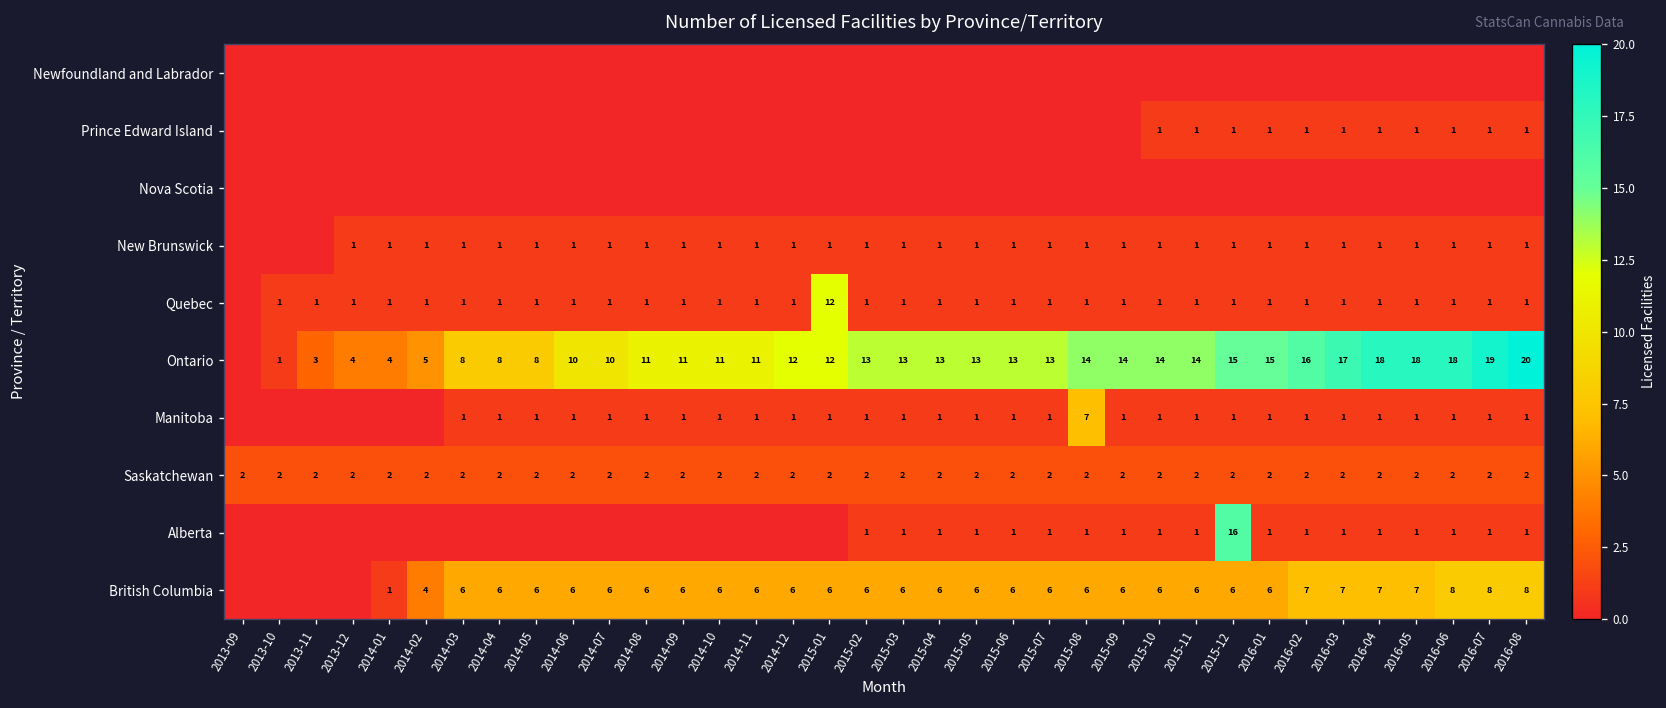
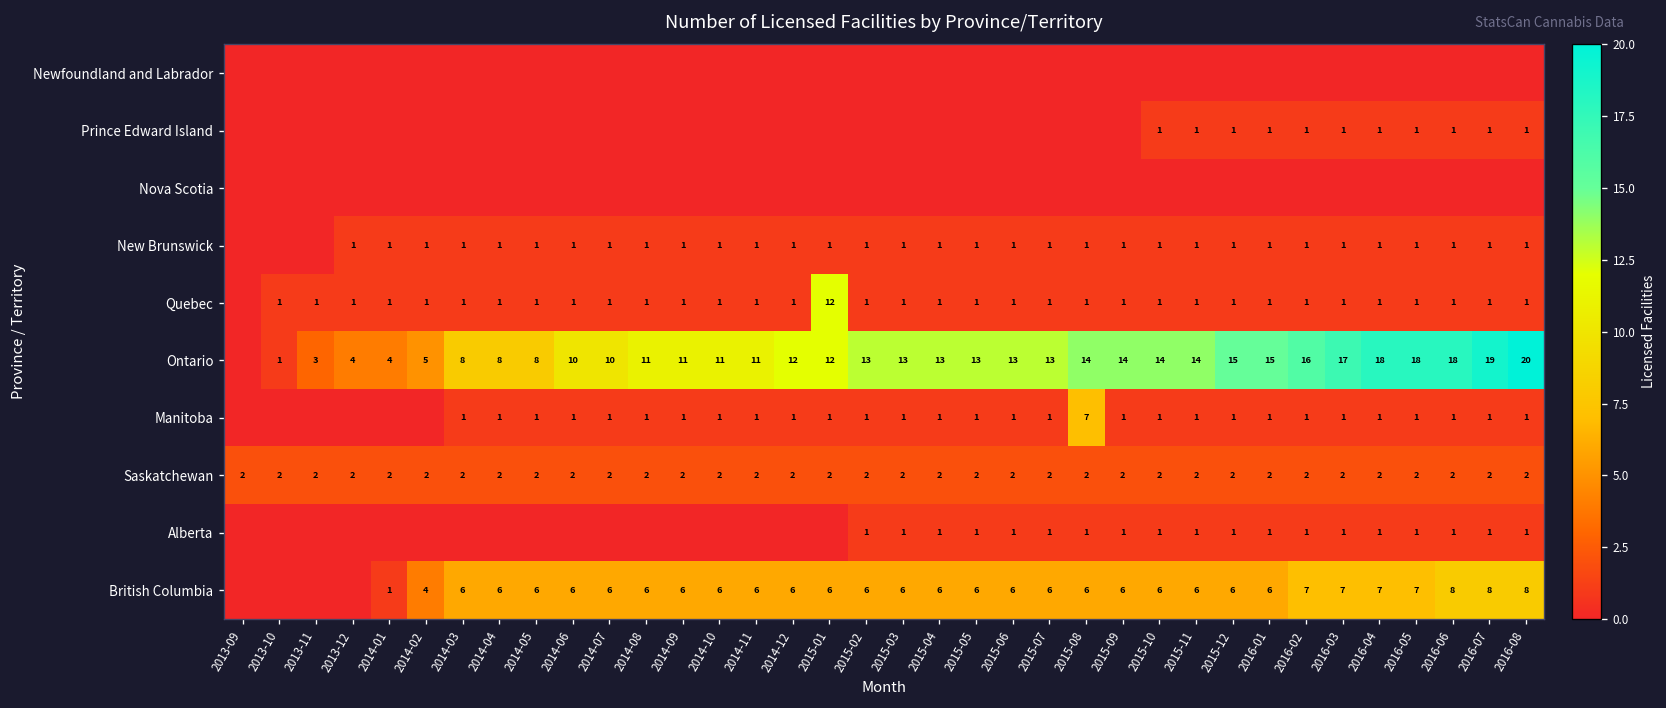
Alberta, 2015-12: 16 -> 1
